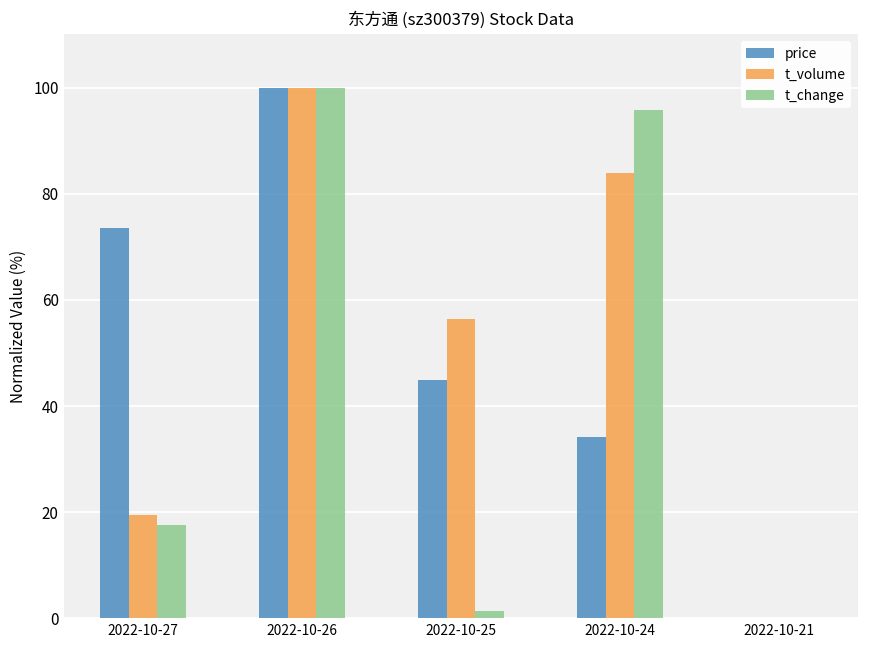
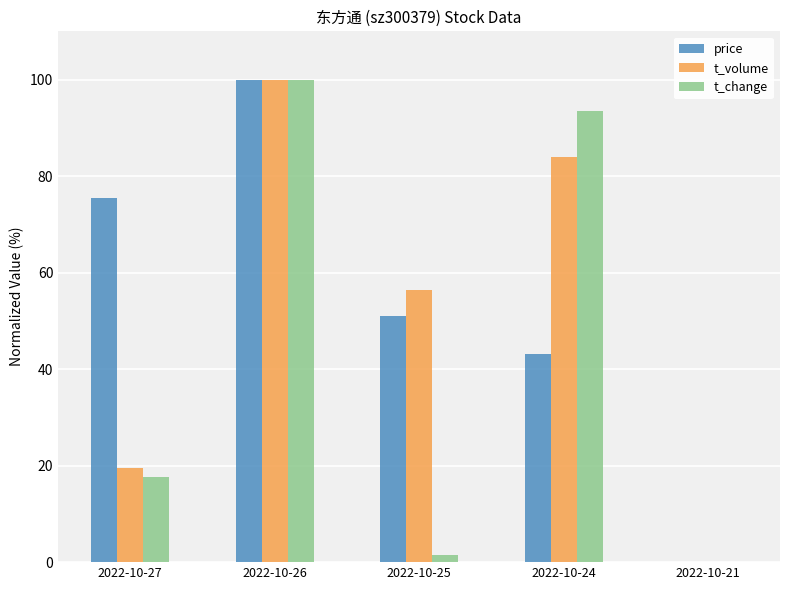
price, 2022-10-27: 74 -> 75
price, 2022-10-25: 45 -> 51
price, 2022-10-24: 34 -> 43
t_change, 2022-10-24: 96 -> 94
